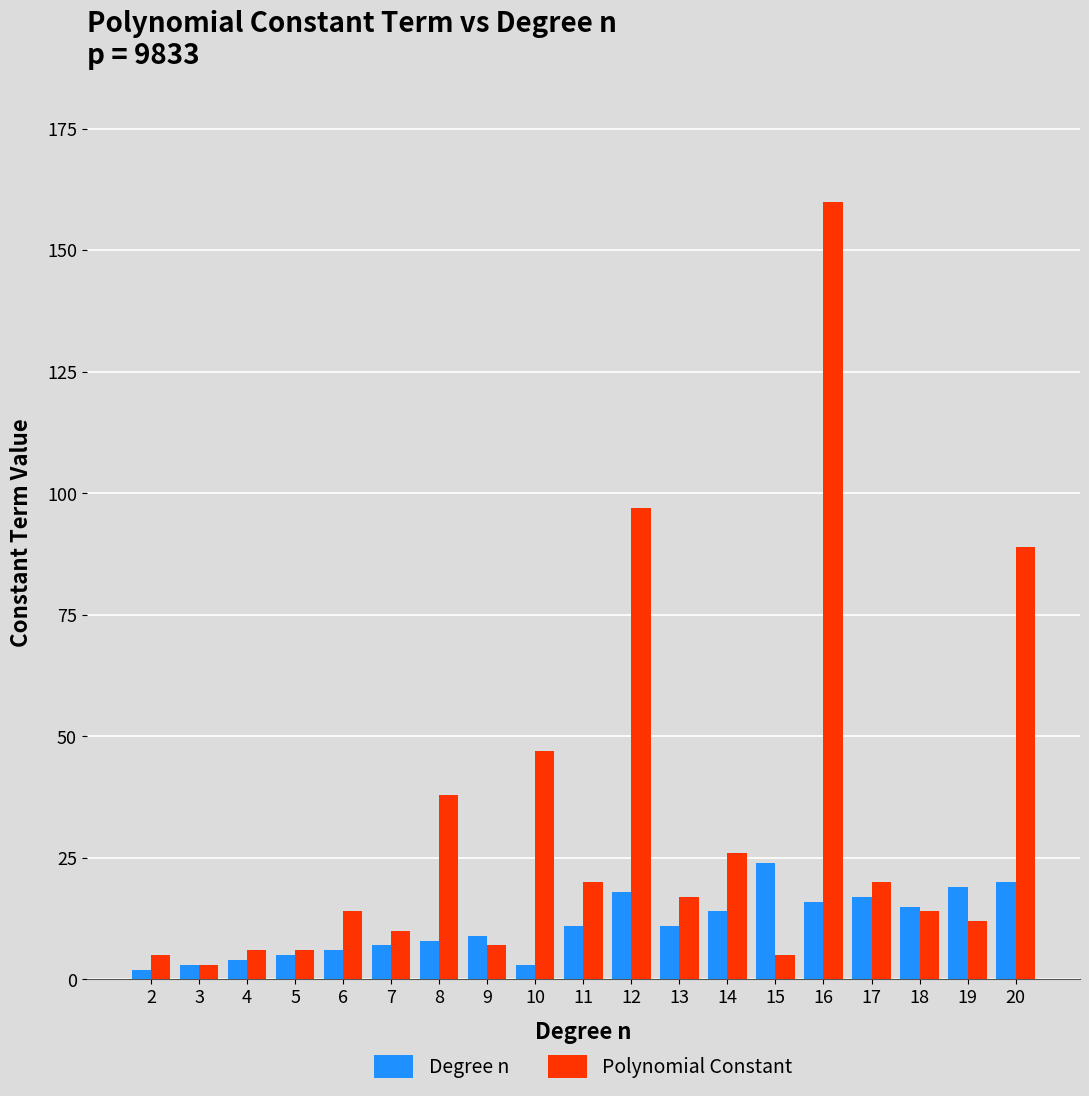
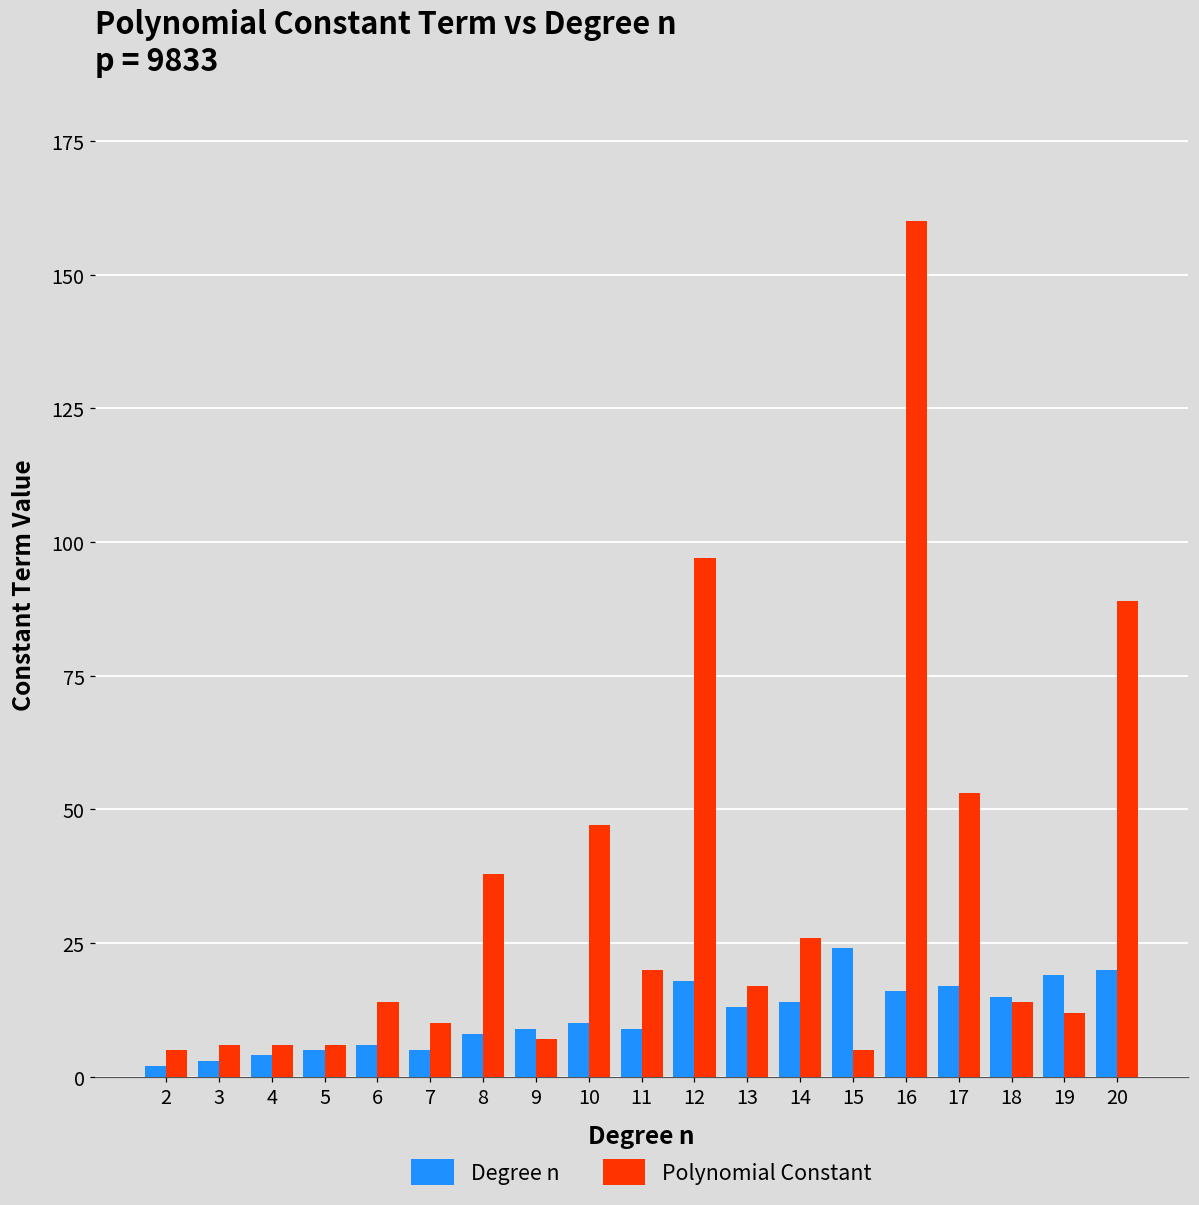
Polynomial Constant, 3: 3 -> 6
Degree n, 7: 7 -> 5
Degree n, 10: 3 -> 10
Degree n, 11: 11 -> 9
Degree n, 13: 11 -> 13
Polynomial Constant, 17: 20 -> 53
